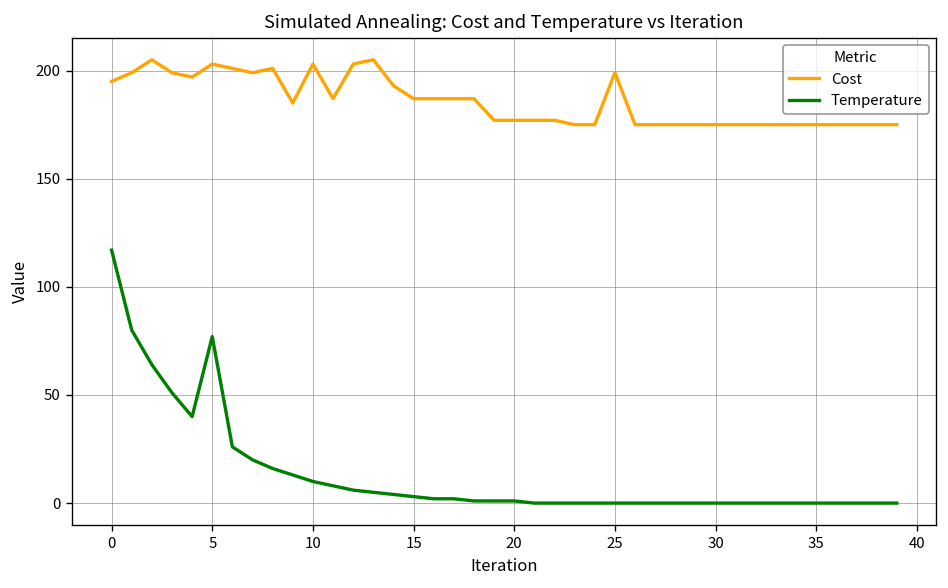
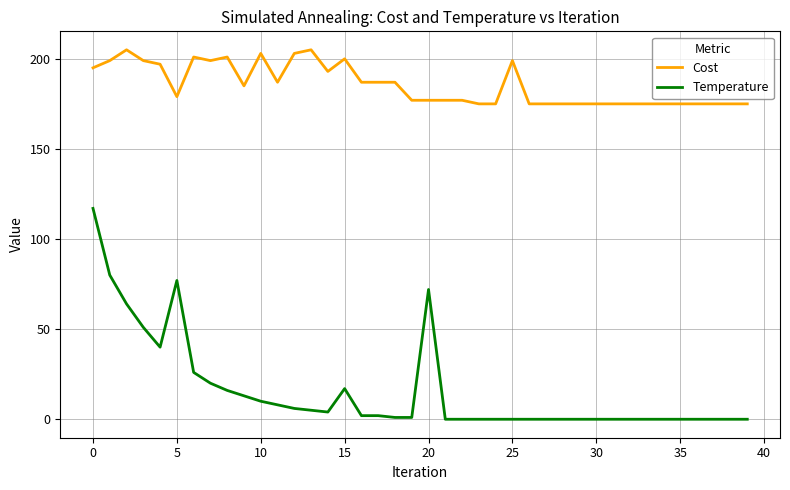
Cost, 5: 203 -> 179
Cost, 15: 187 -> 200
Temperature, 15: 3 -> 17
Temperature, 20: 1 -> 72
